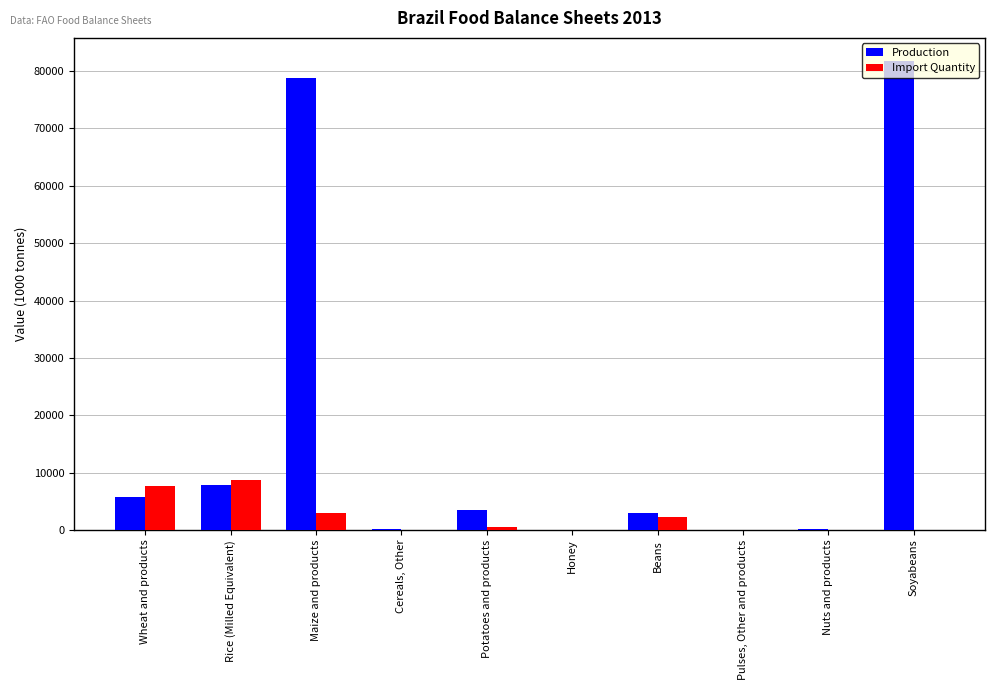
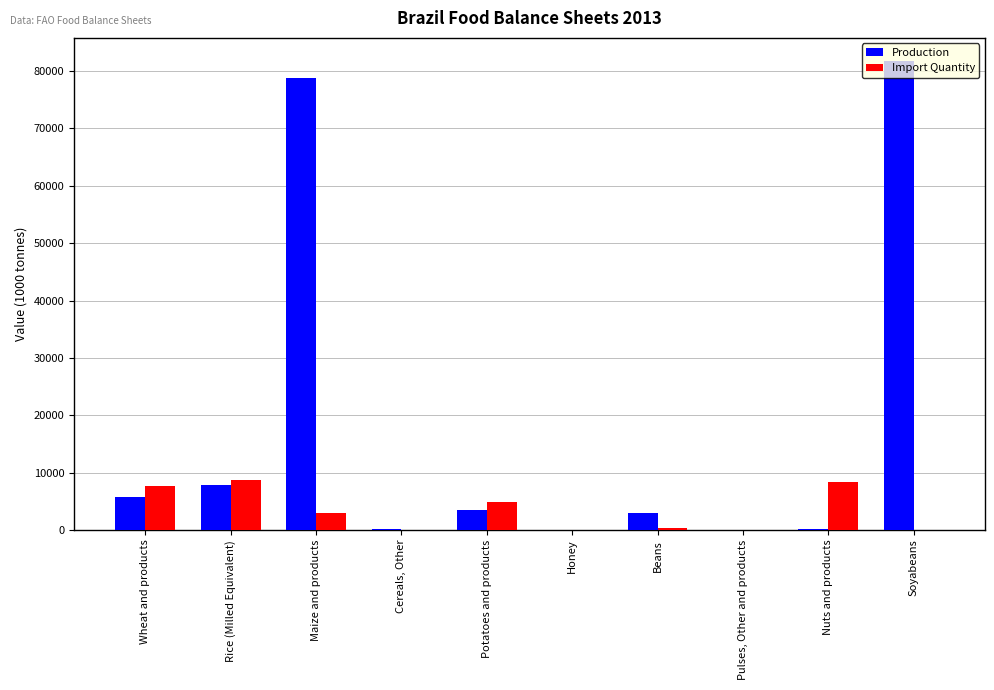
Import Quantity, Potatoes and products: 1000 -> 5000
Import Quantity, Beans: 2000 -> 0
Import Quantity, Nuts and products: 0 -> 8000
